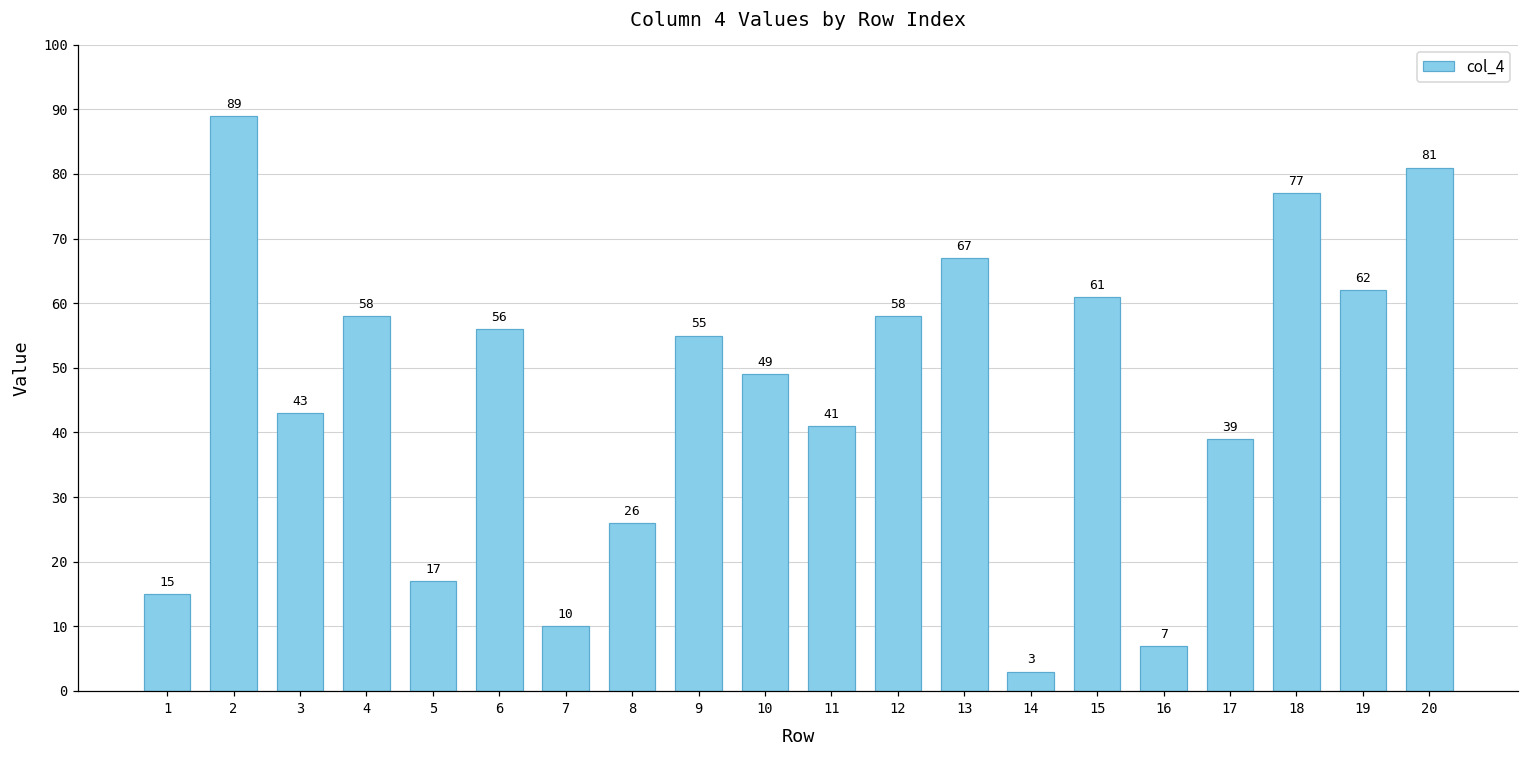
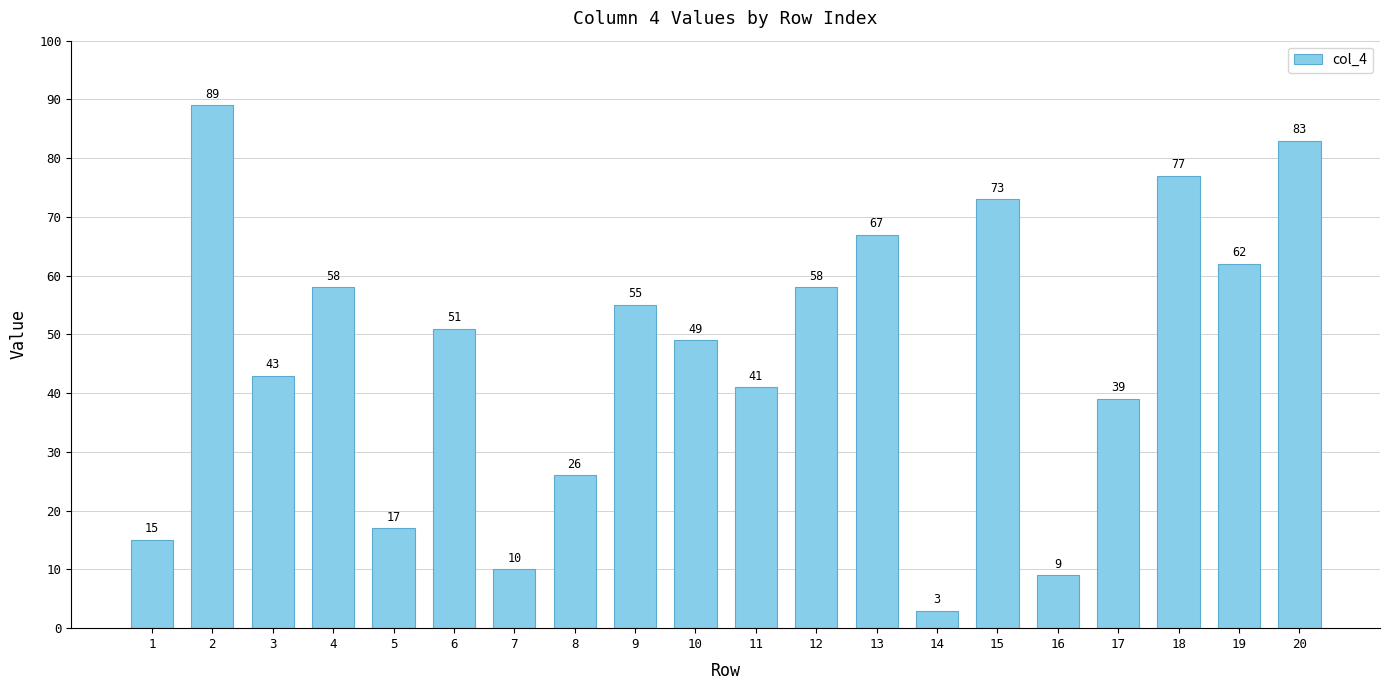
6: 56 -> 51
15: 61 -> 73
16: 7 -> 9
20: 81 -> 83
